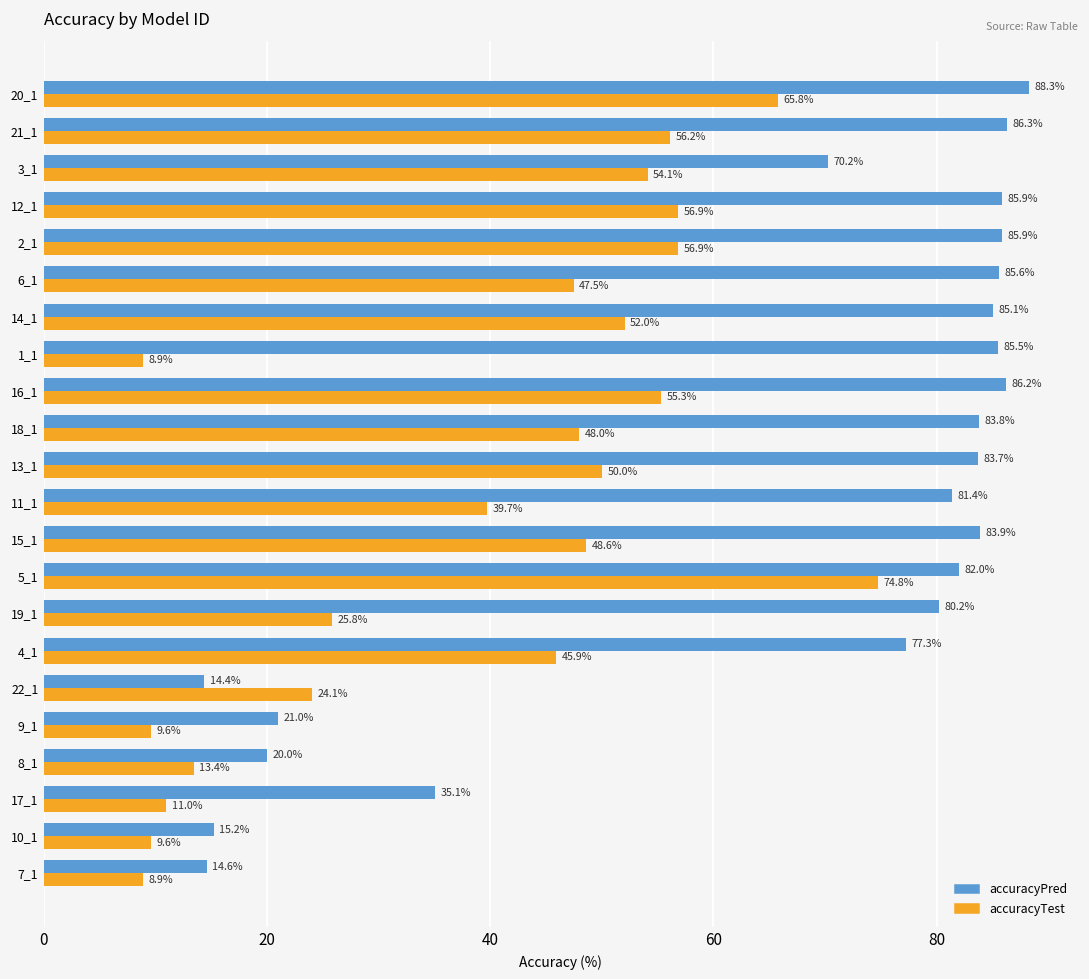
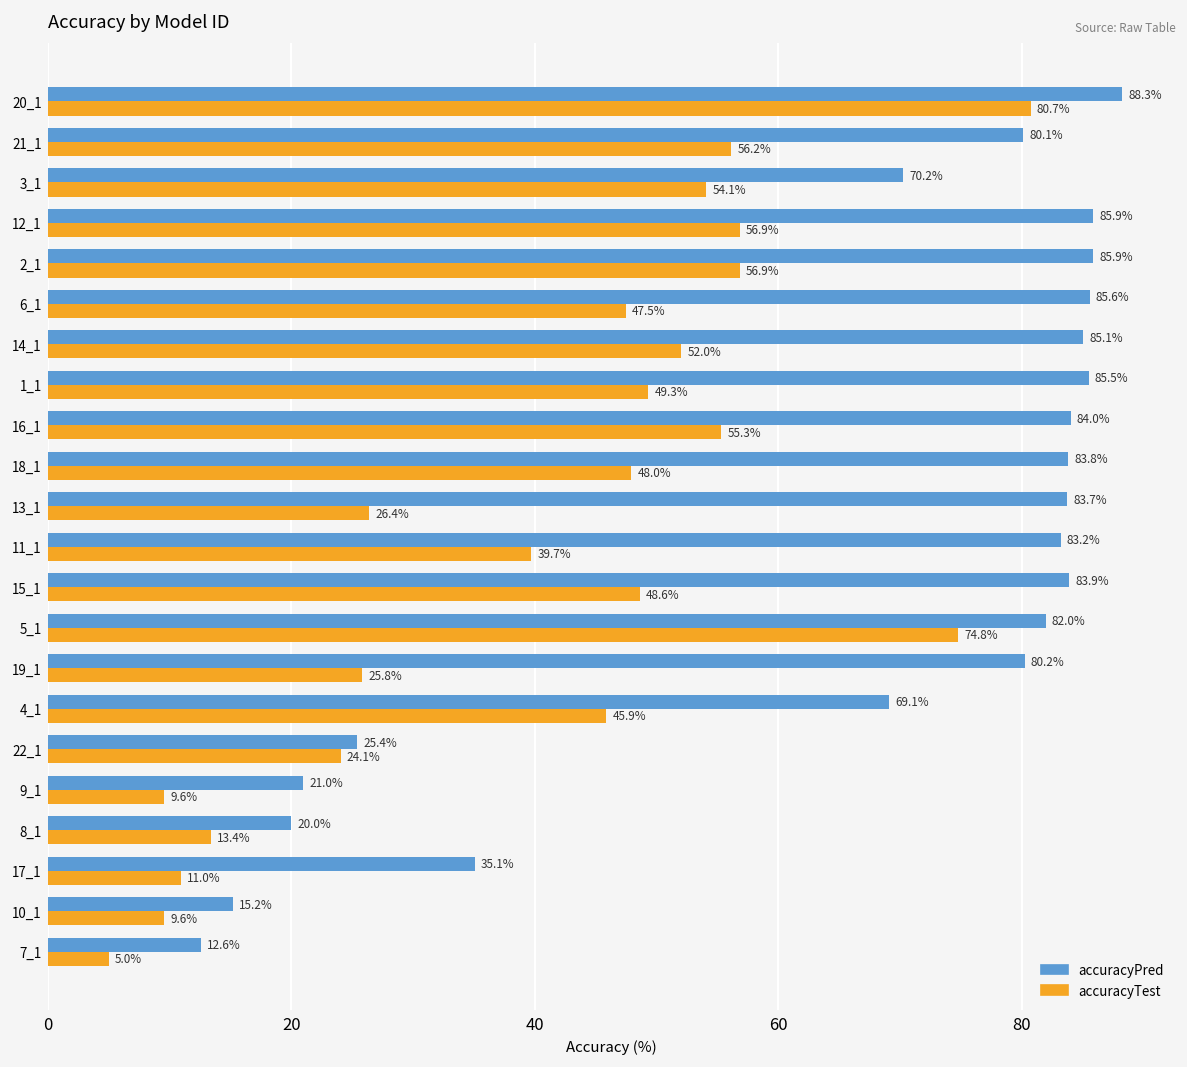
accuracyTest, 20_1: 65.8% -> 80.7%
accuracyPred, 21_1: 86.3% -> 80.1%
accuracyTest, 1_1: 8.9% -> 49.3%
accuracyPred, 16_1: 86.2% -> 84.0%
accuracyTest, 13_1: 50.0% -> 26.4%
accuracyPred, 11_1: 81.4% -> 83.2%
accuracyPred, 4_1: 77.3% -> 69.1%
accuracyPred, 22_1: 14.4% -> 25.4%
accuracyPred, 7_1: 14.6% -> 12.6%
accuracyTest, 7_1: 8.9% -> 5.0%
